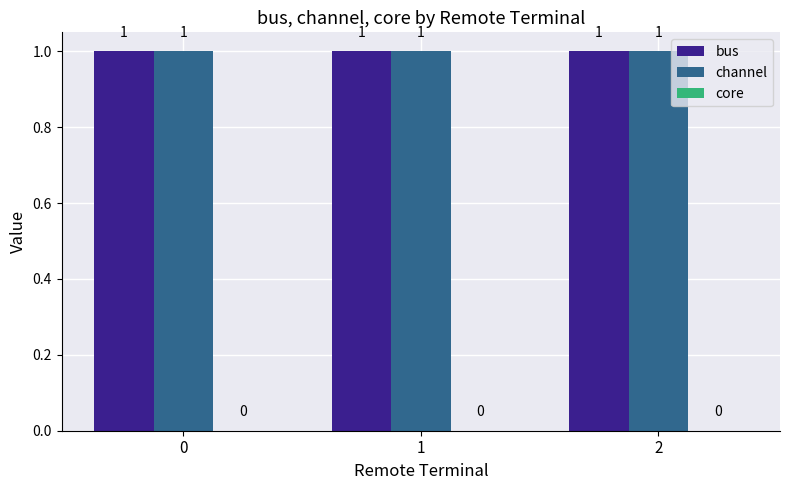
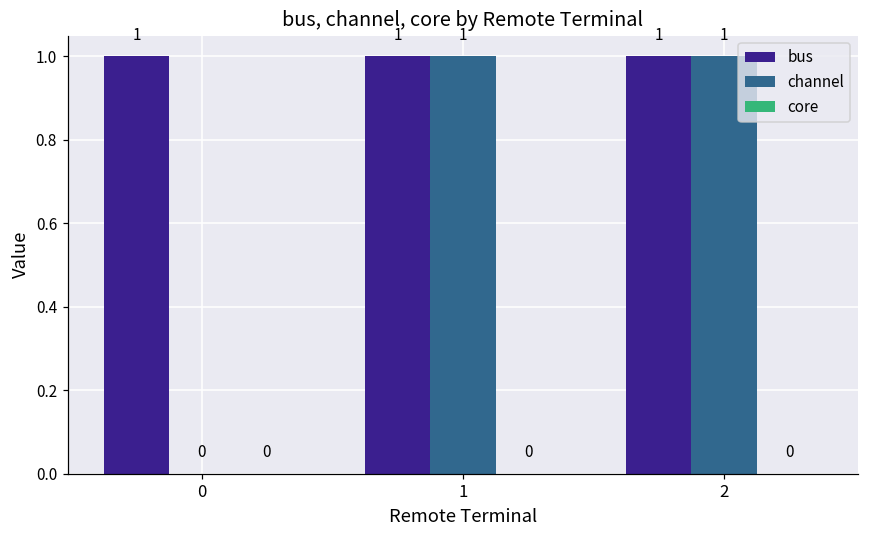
channel, 0: 1 -> 0
